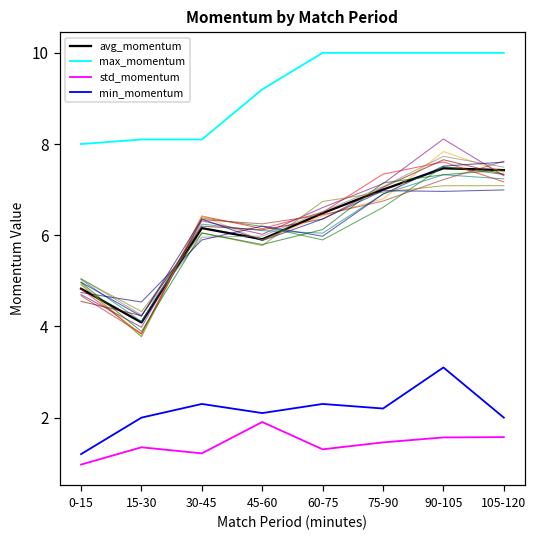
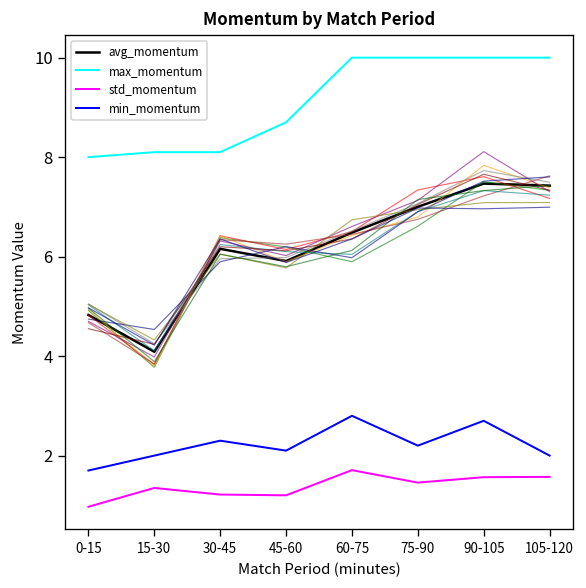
min_momentum, 0-15: 1.2 -> 1.7
max_momentum, 45-60: 9.2 -> 8.7
std_momentum, 45-60: 1.9 -> 1.2
std_momentum, 60-75: 1.3 -> 1.7
min_momentum, 60-75: 2.3 -> 2.8
min_momentum, 90-105: 3.1 -> 2.7
